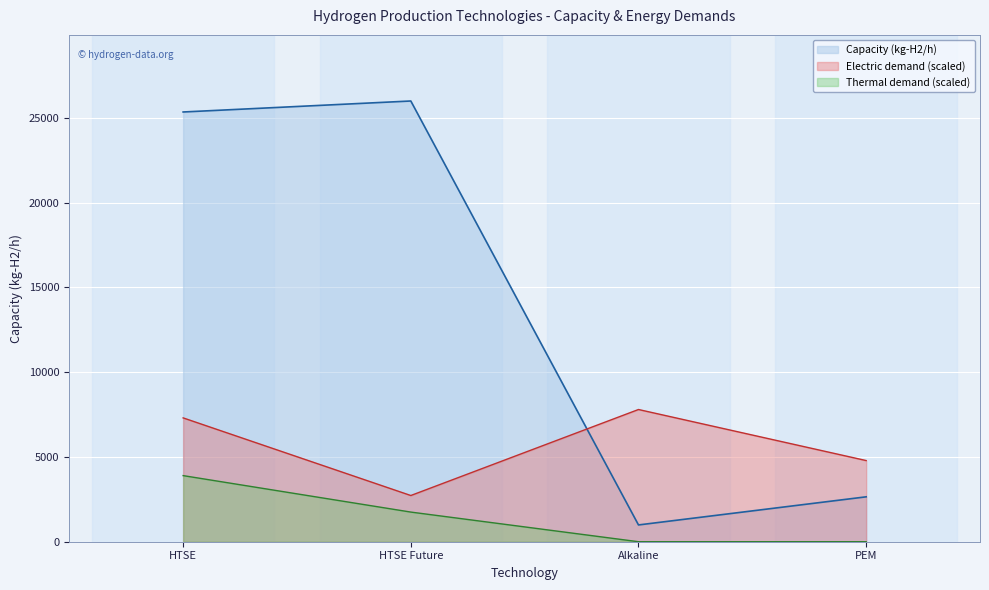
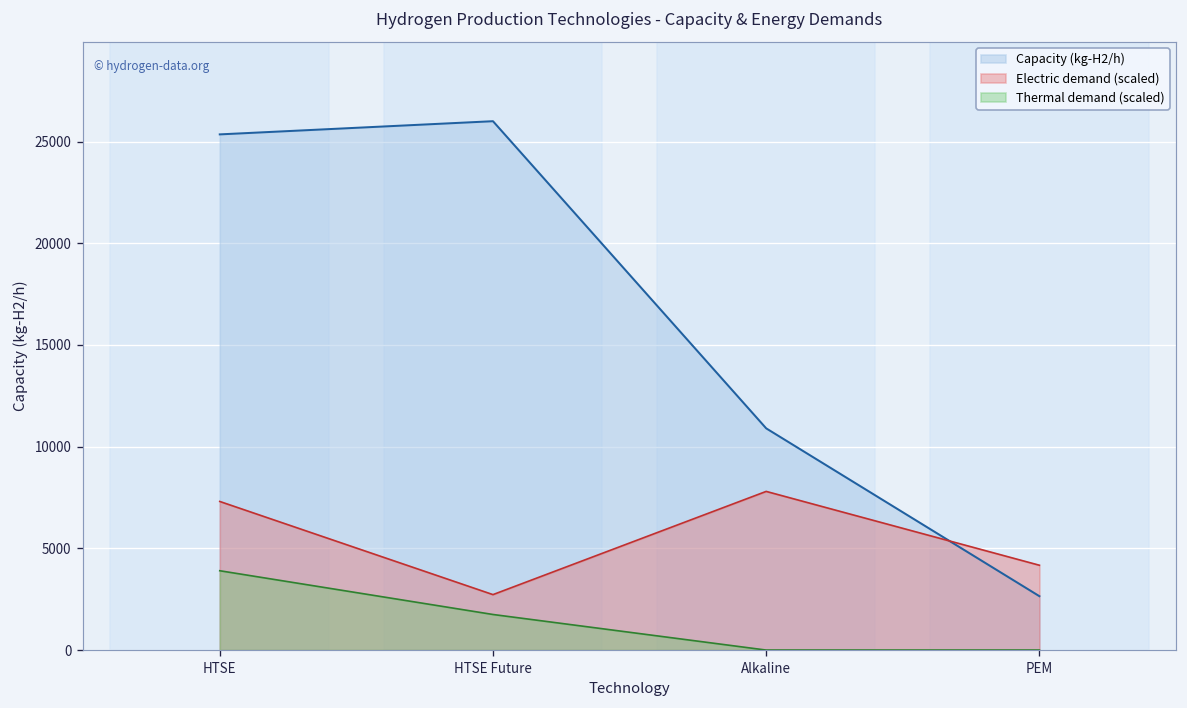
Capacity (kg-H2/h), Alkaline: 1000 -> 10900
Electric demand (scaled), PEM: 4800 -> 4200
